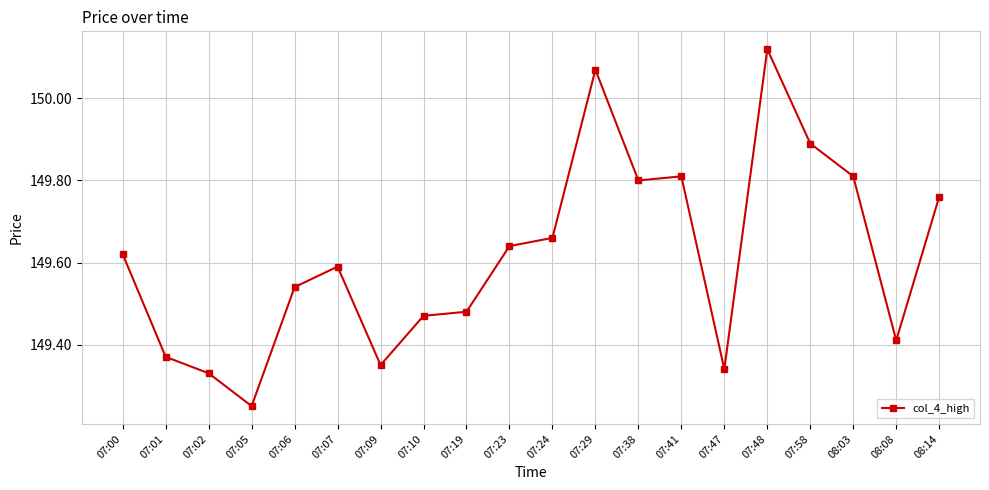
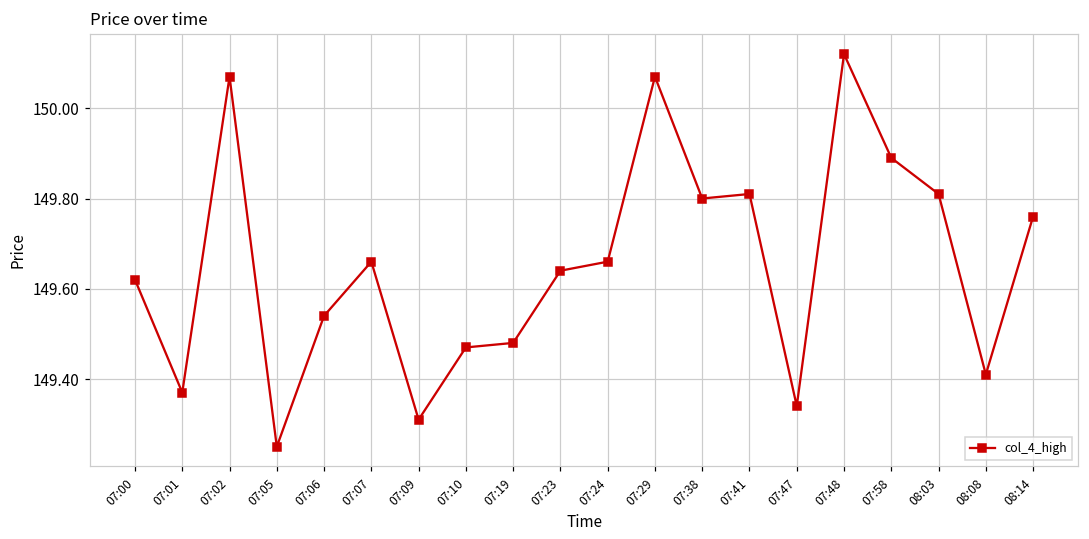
07:02: 149.33 -> 150.07
07:07: 149.59 -> 149.66
07:09: 149.35 -> 149.31
